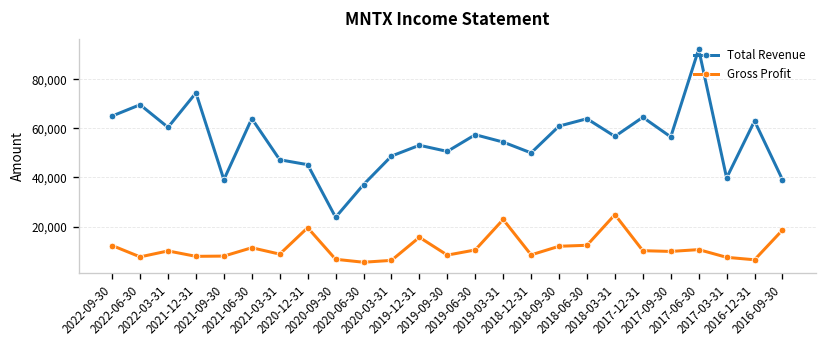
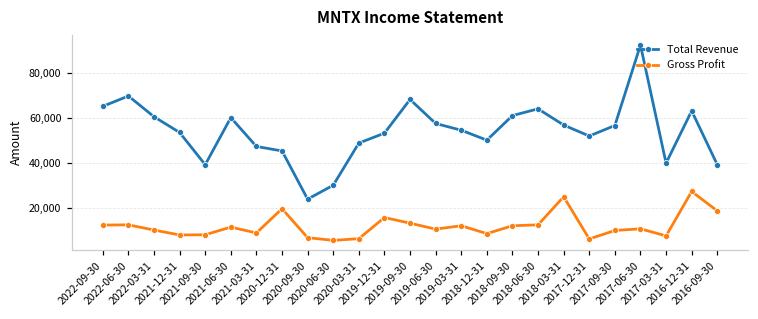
Gross Profit, 2022-06-30: 8,000 -> 12,000
Total Revenue, 2021-12-31: 74,000 -> 53,000
Total Revenue, 2021-06-30: 64,000 -> 60,000
Total Revenue, 2020-06-30: 37,000 -> 30,000
Total Revenue, 2019-09-30: 51,000 -> 68,000
Gross Profit, 2019-09-30: 8,000 -> 13,000
Gross Profit, 2019-03-31: 23,000 -> 12,000
Total Revenue, 2017-12-31: 65,000 -> 52,000
Gross Profit, 2017-12-31: 10,000 -> 6,000
Gross Profit, 2016-12-31: 7,000 -> 27,000
